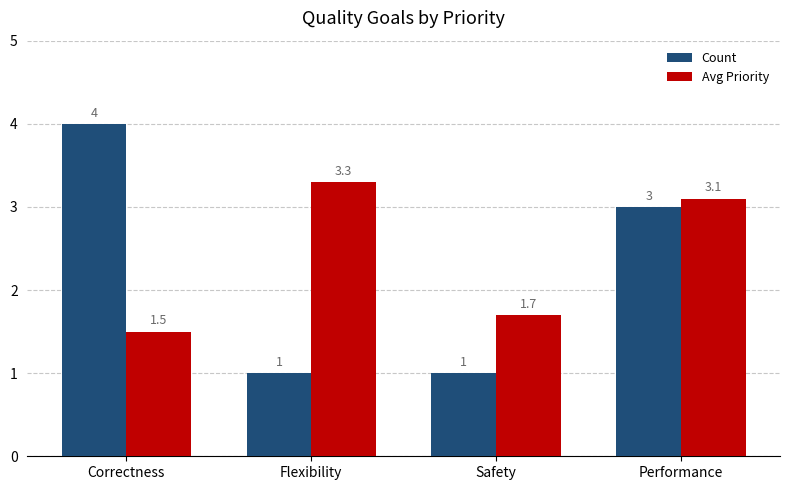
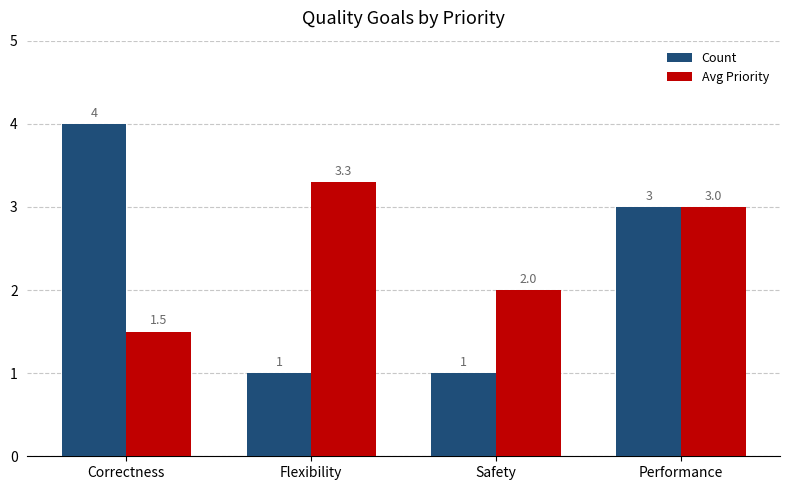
Avg Priority, Safety: 1.7 -> 2.0
Avg Priority, Performance: 3.1 -> 3.0
